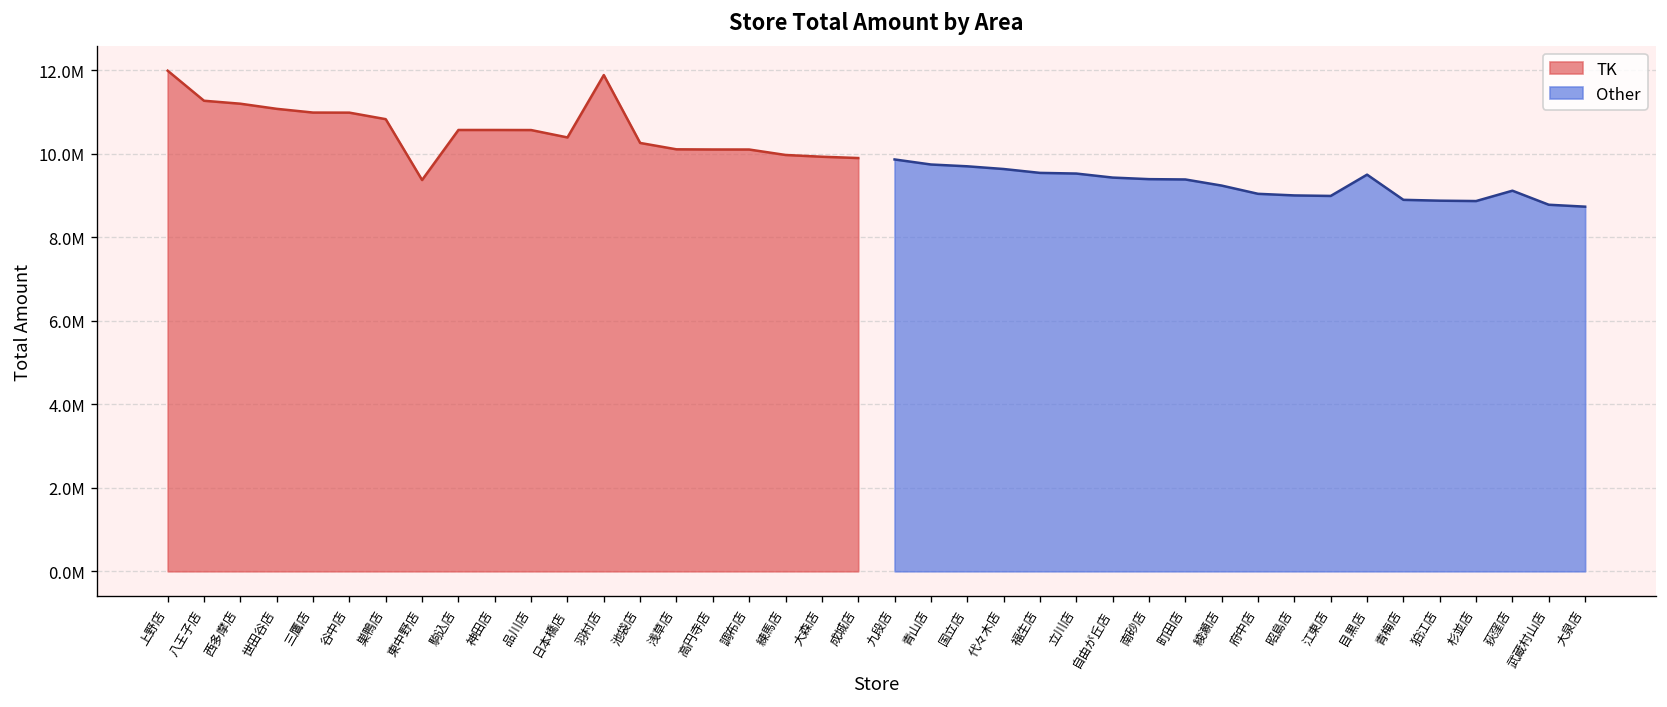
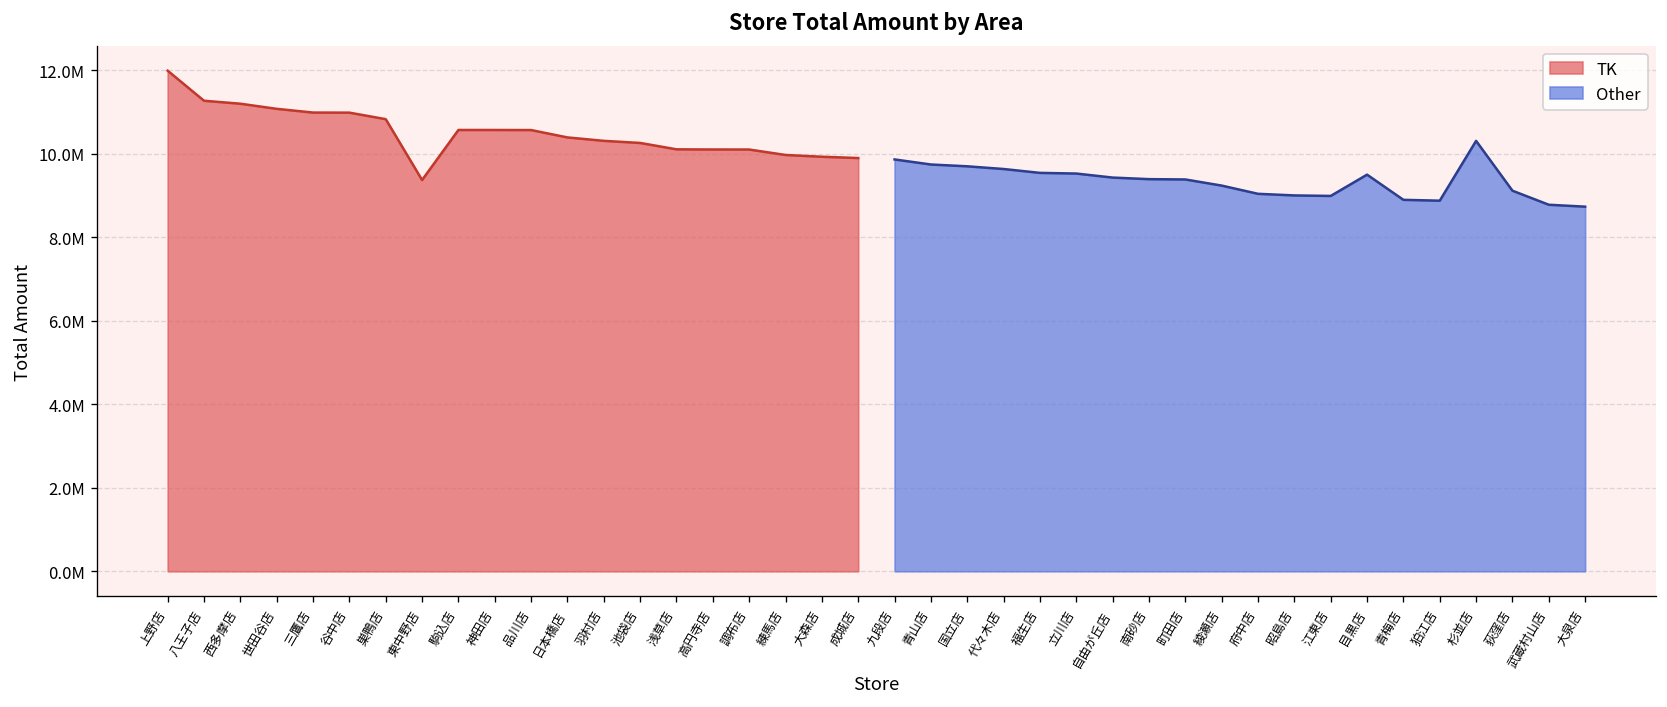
TK, 羽村店: 11900000 -> 10300000
Other, 杉並店: 8900000 -> 10300000
